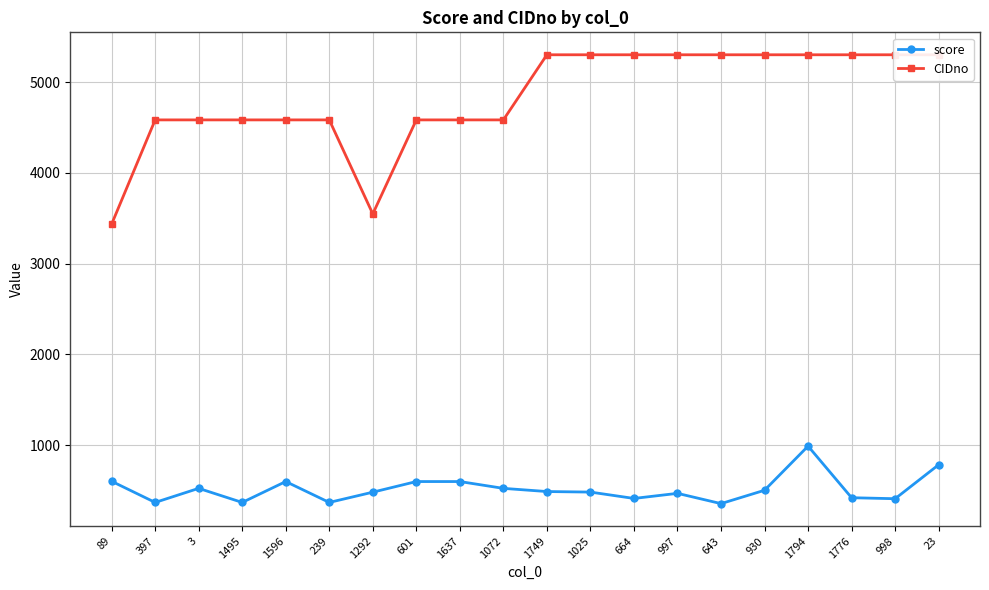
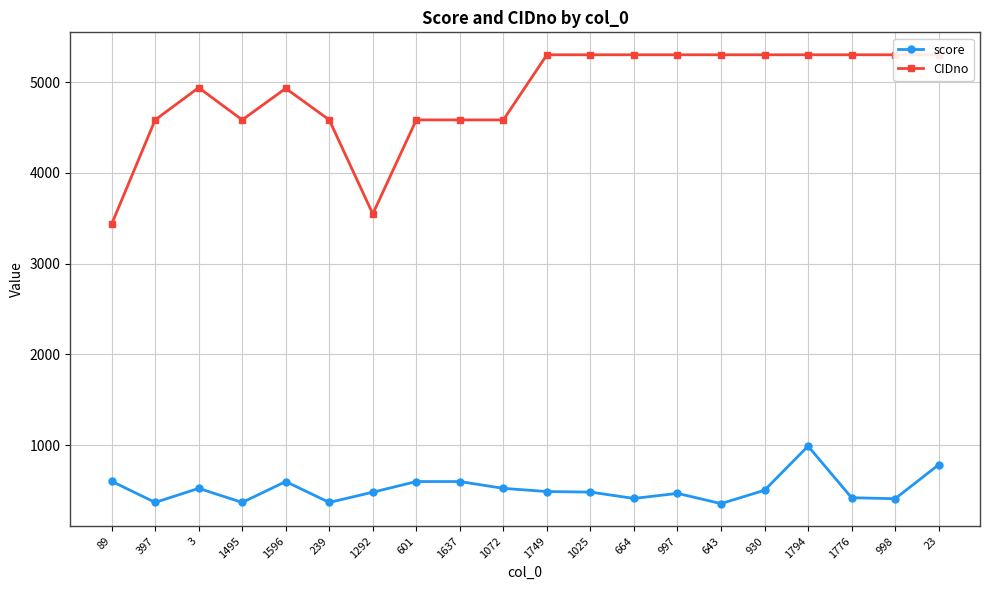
CIDno, 3: 4600 -> 4900
CIDno, 1596: 4600 -> 4900
